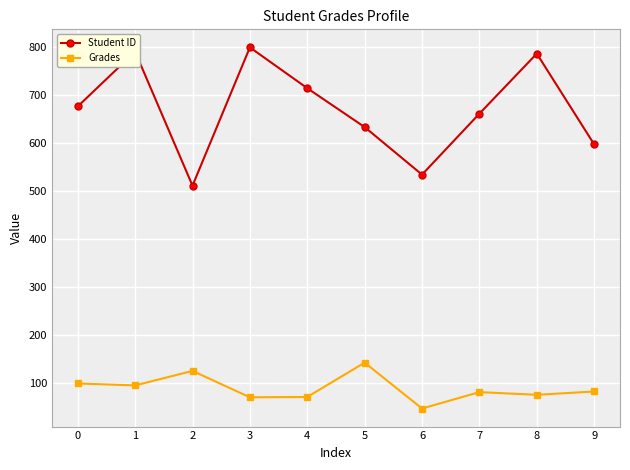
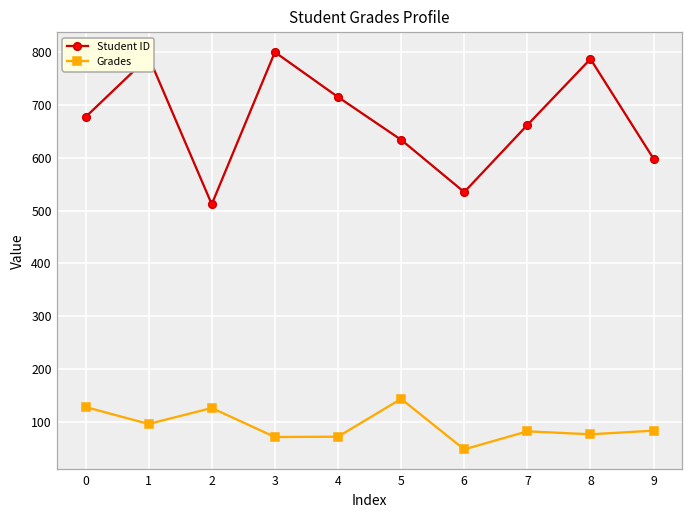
Grades, 0: 100 -> 130
